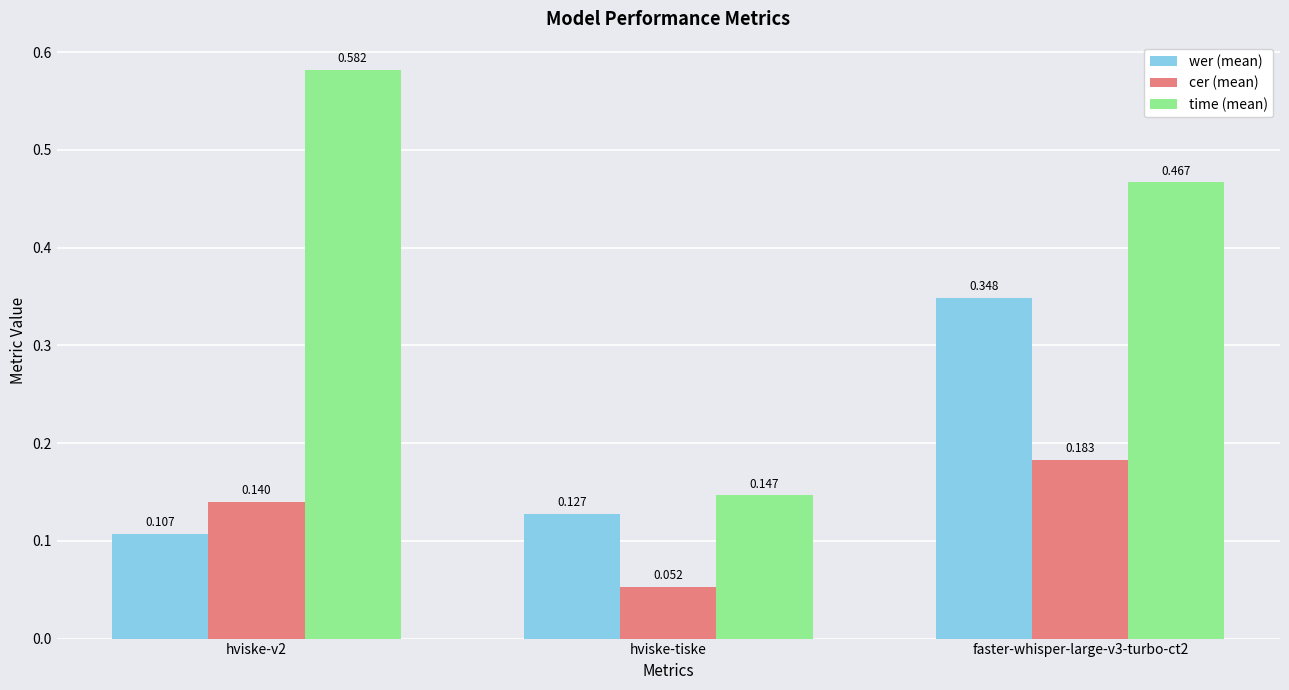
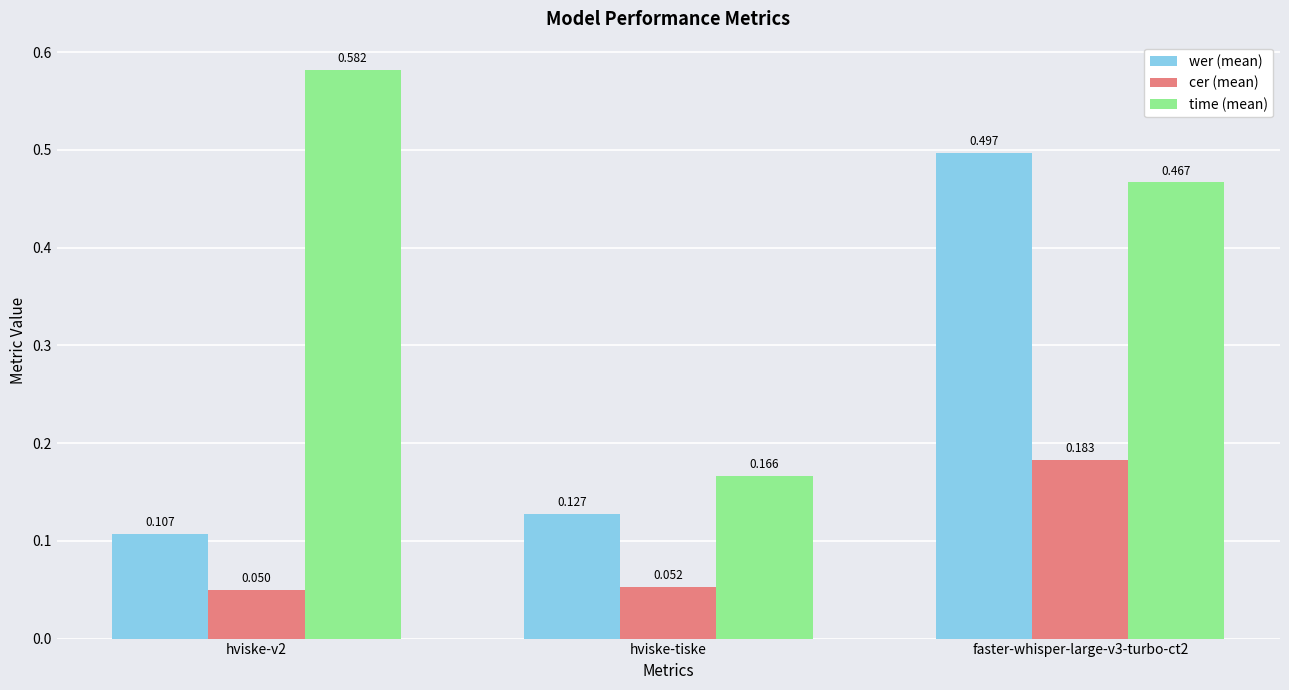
cer (mean), hviske-v2: 0.140 -> 0.050
time (mean), hviske-tiske: 0.147 -> 0.166
wer (mean), faster-whisper-large-v3-turbo-ct2: 0.348 -> 0.497
